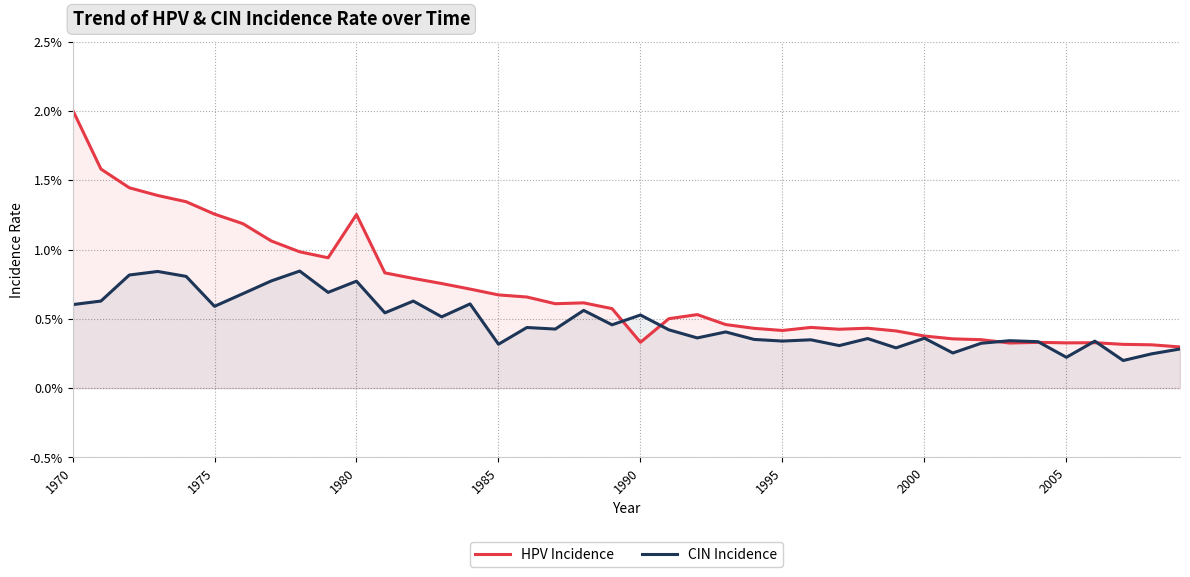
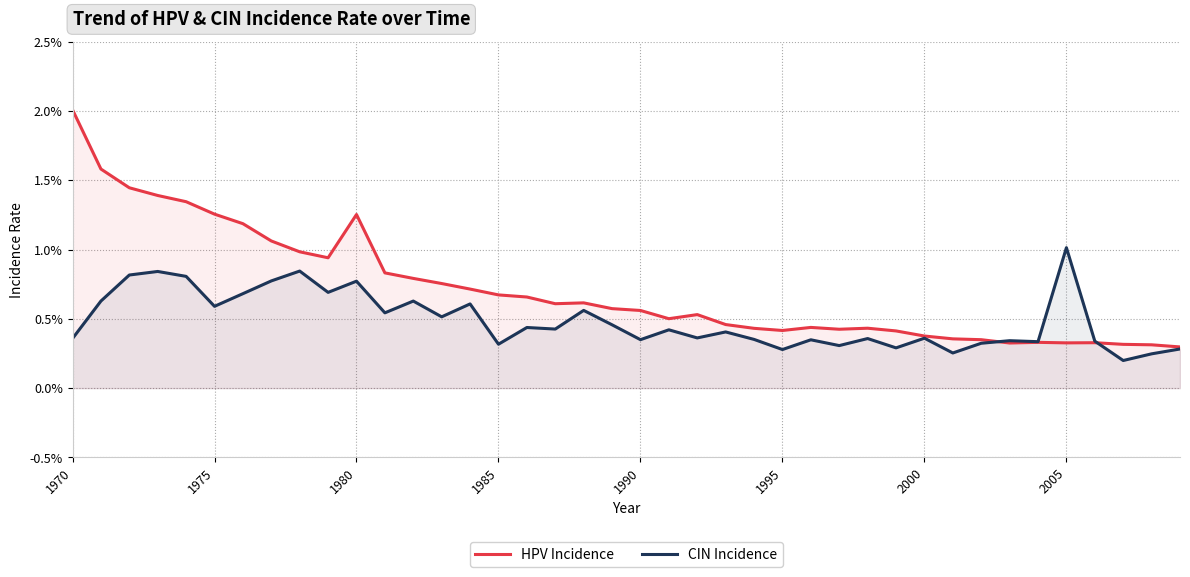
CIN Incidence, 1970: 0.60% -> 0.36%
HPV Incidence, 1990: 0.33% -> 0.56%
CIN Incidence, 1990: 0.53% -> 0.35%
CIN Incidence, 1995: 0.34% -> 0.28%
CIN Incidence, 2005: 0.22% -> 1.01%
